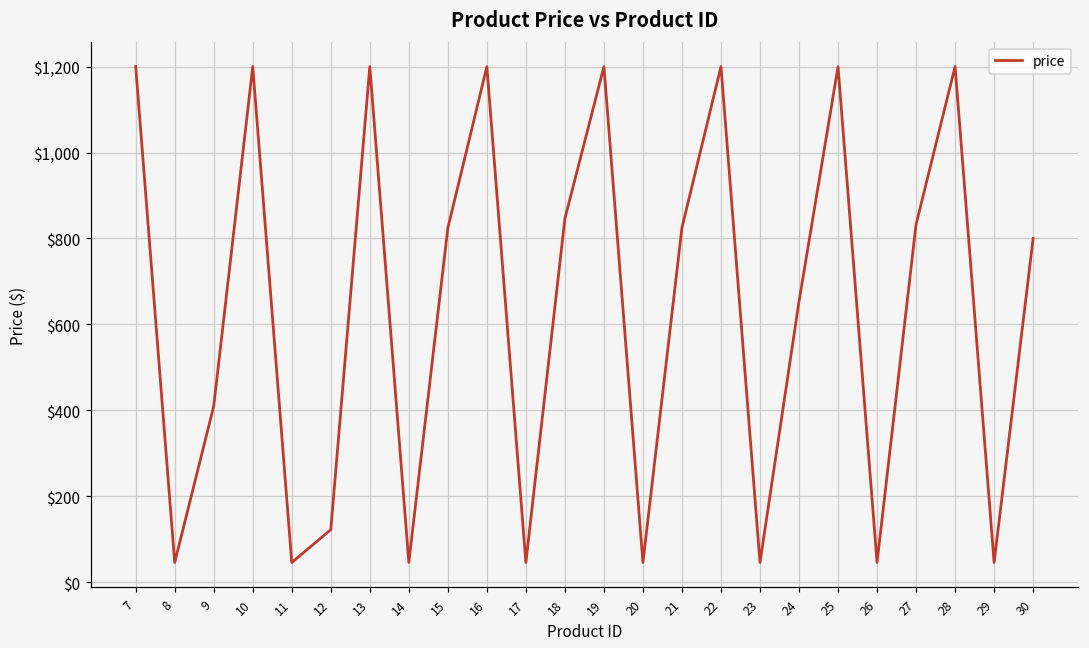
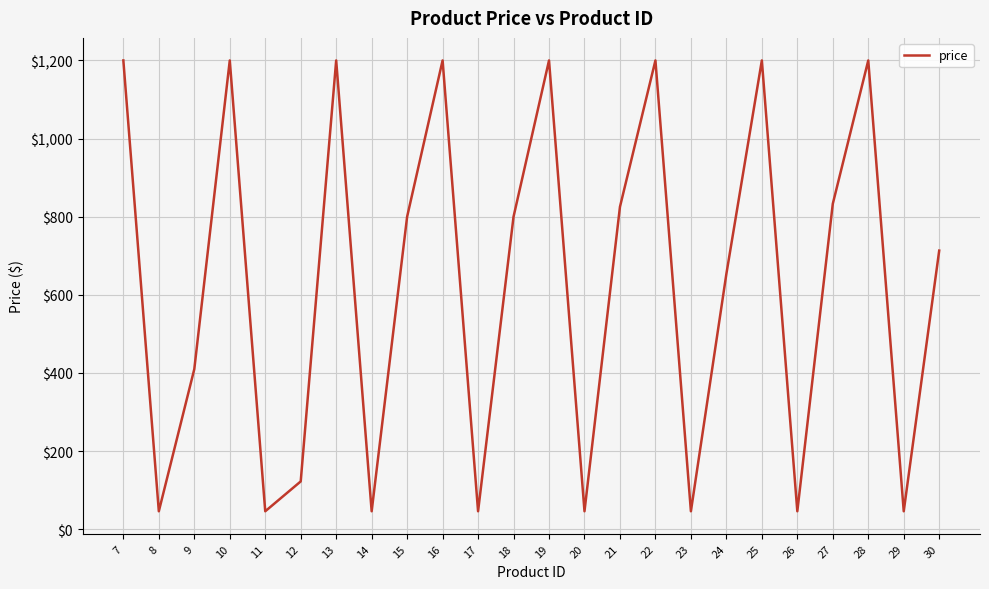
15: $820 -> $800
18: $850 -> $800
30: $800 -> $710
